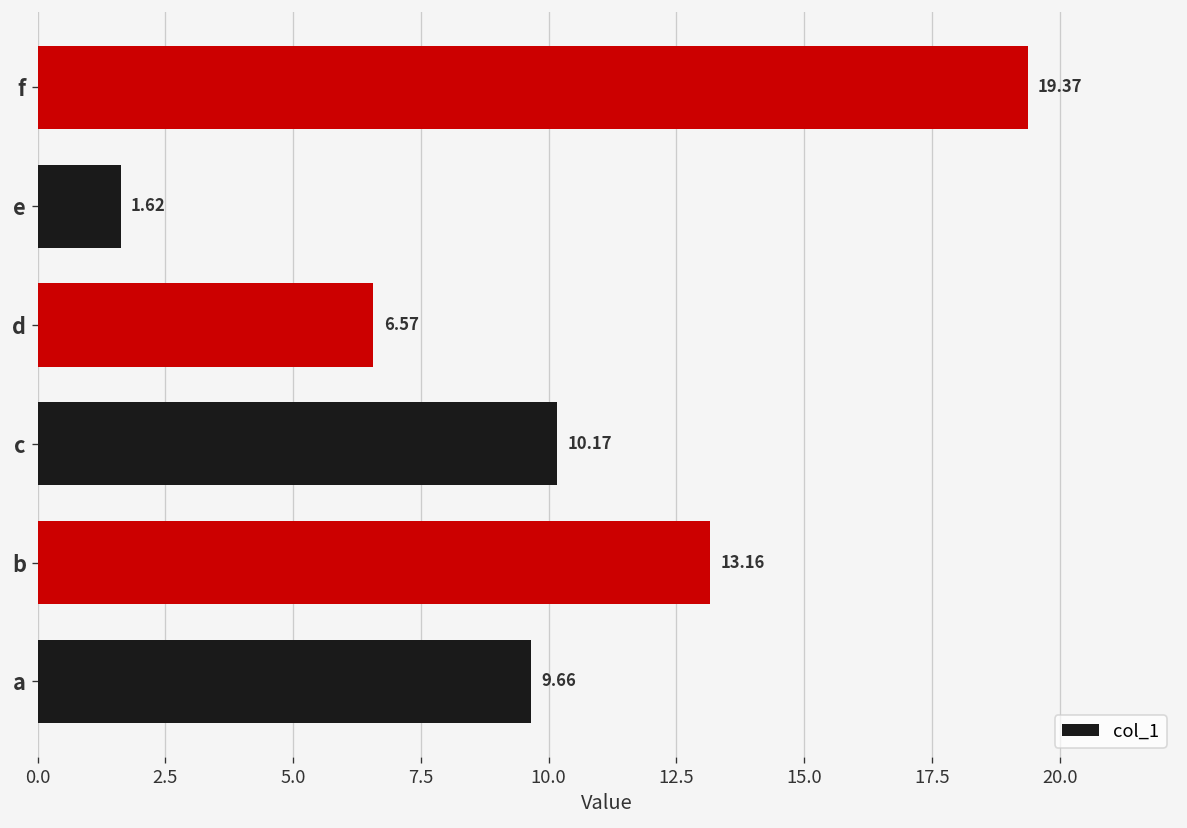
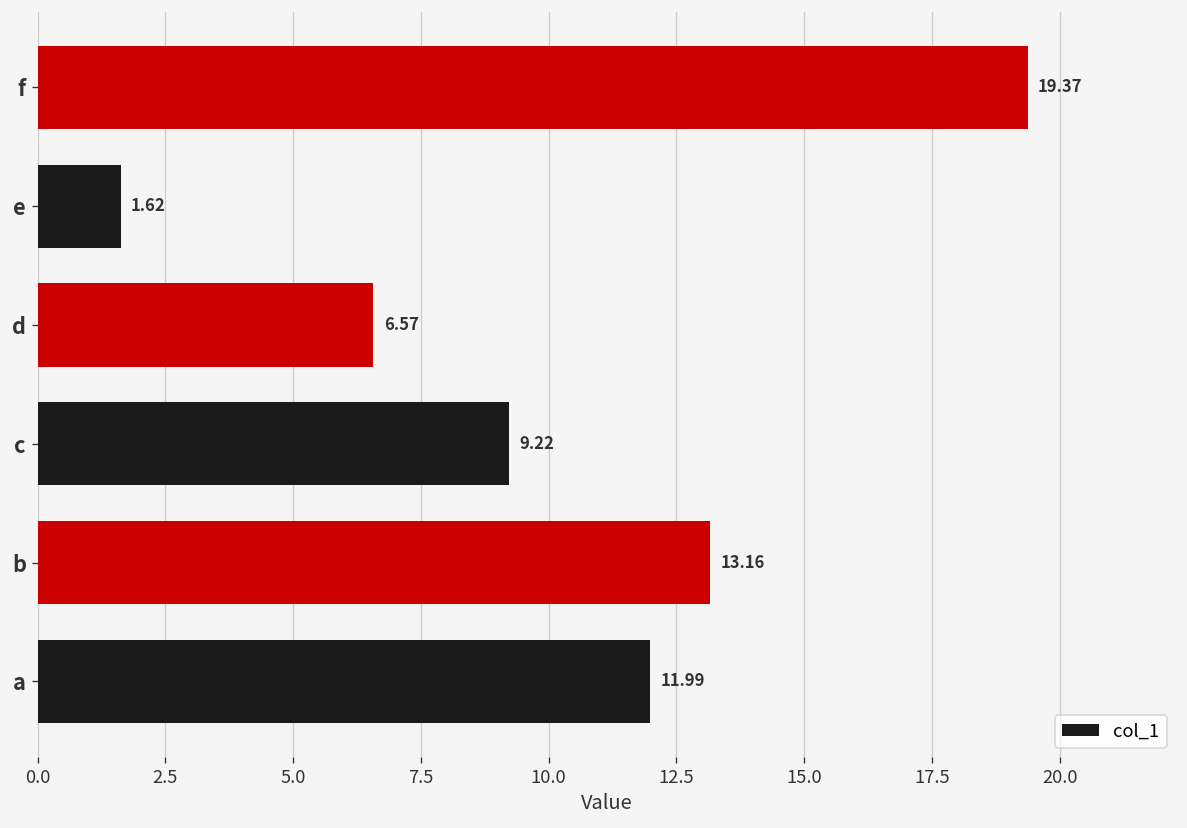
c: 10.17 -> 9.22
a: 9.66 -> 11.99
